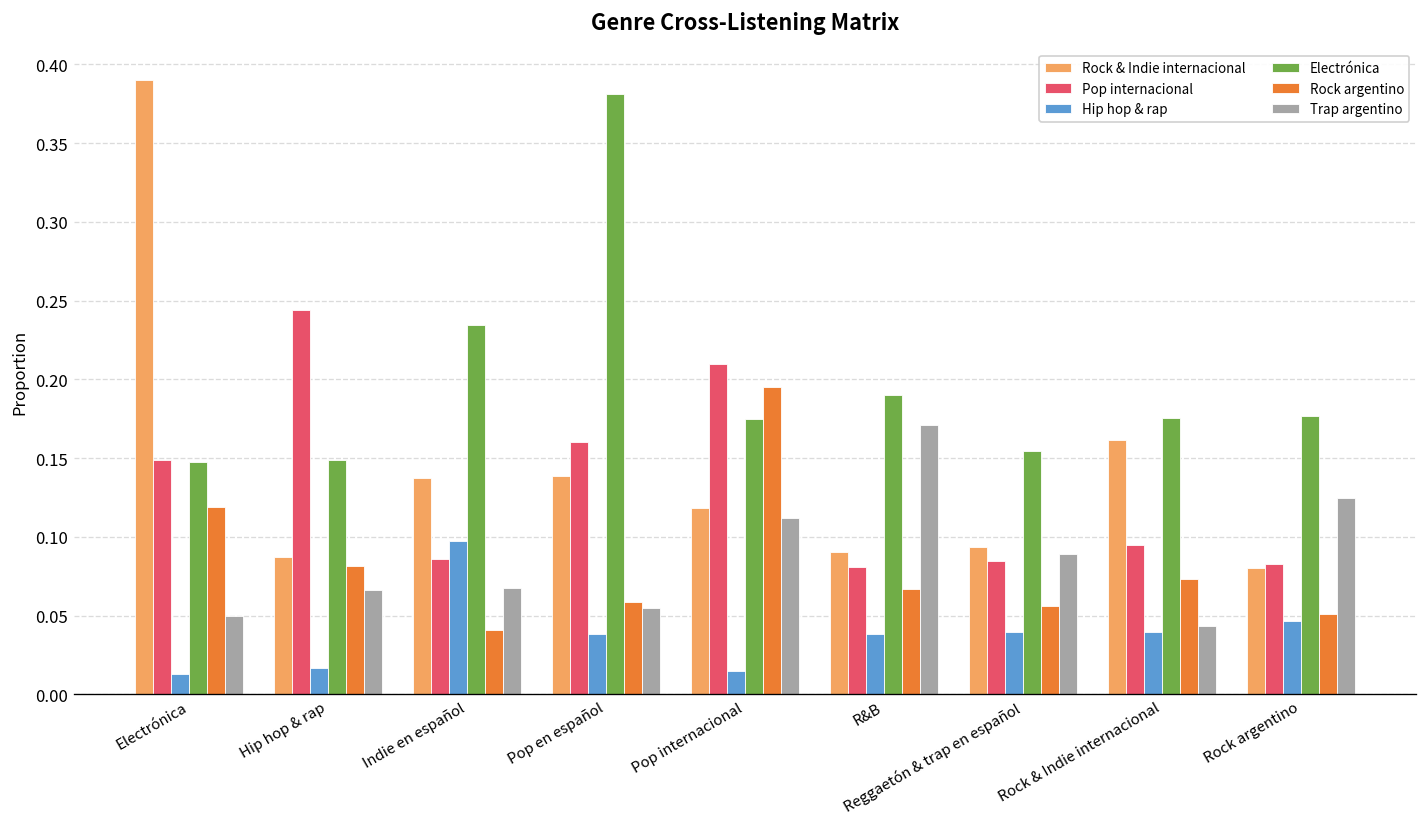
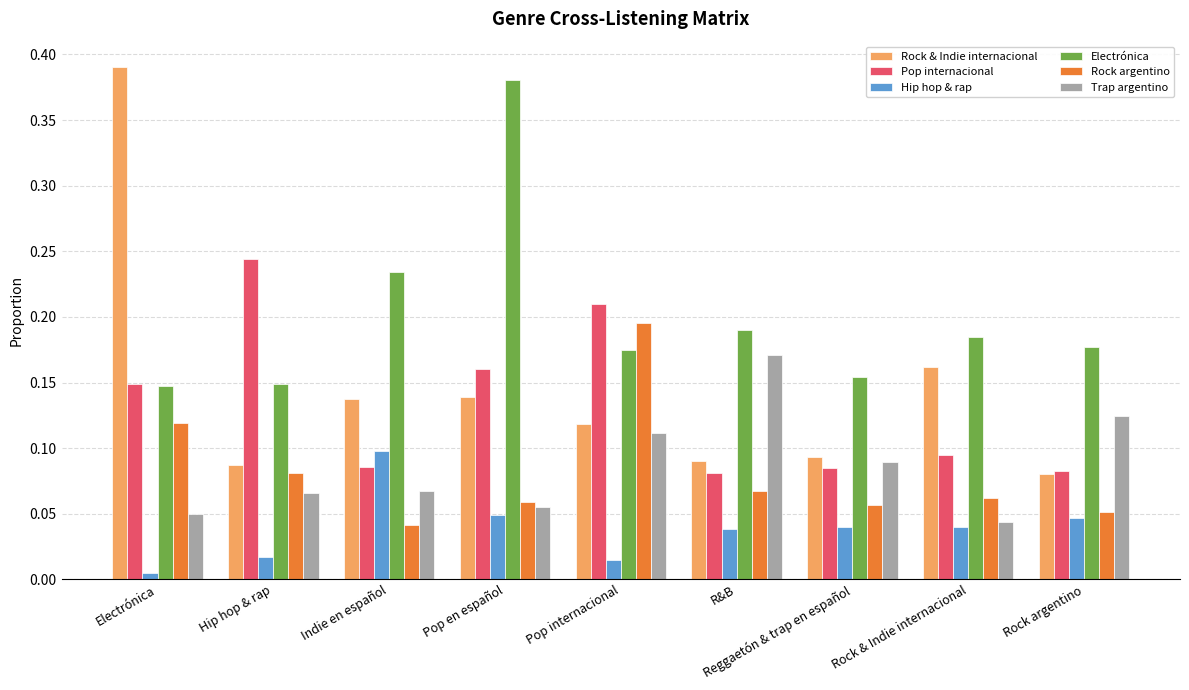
Hip hop & rap, Electrónica: 0.013 -> 0.005
Hip hop & rap, Pop en español: 0.039 -> 0.049
Electrónica, Rock & Indie internacional: 0.176 -> 0.185
Rock argentino, Rock & Indie internacional: 0.073 -> 0.062
